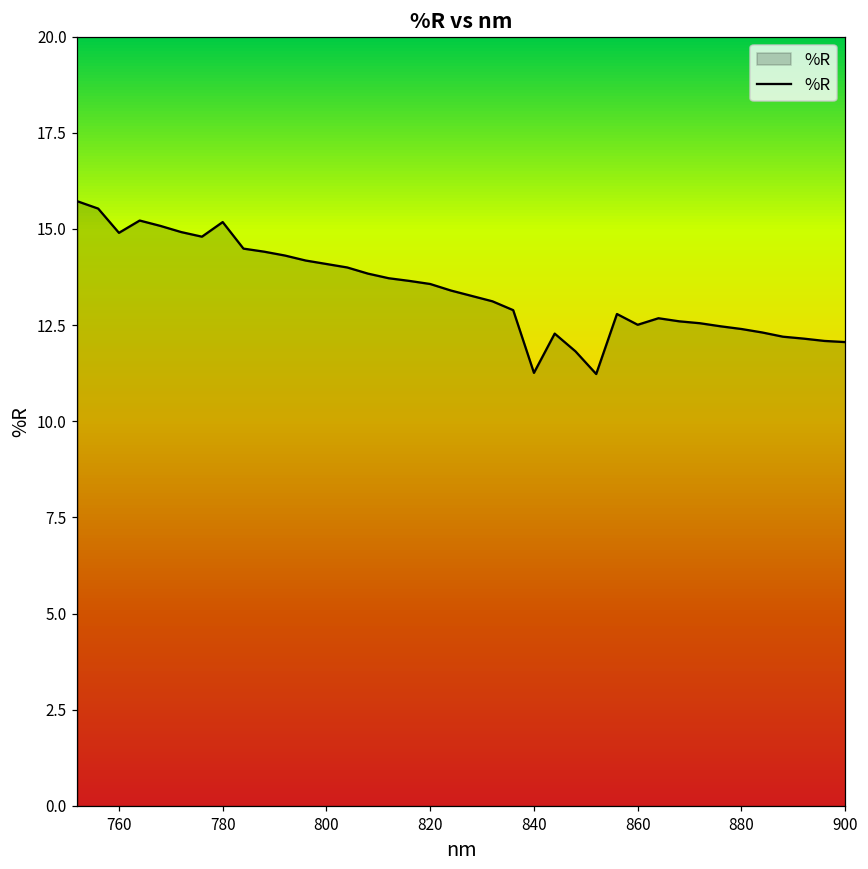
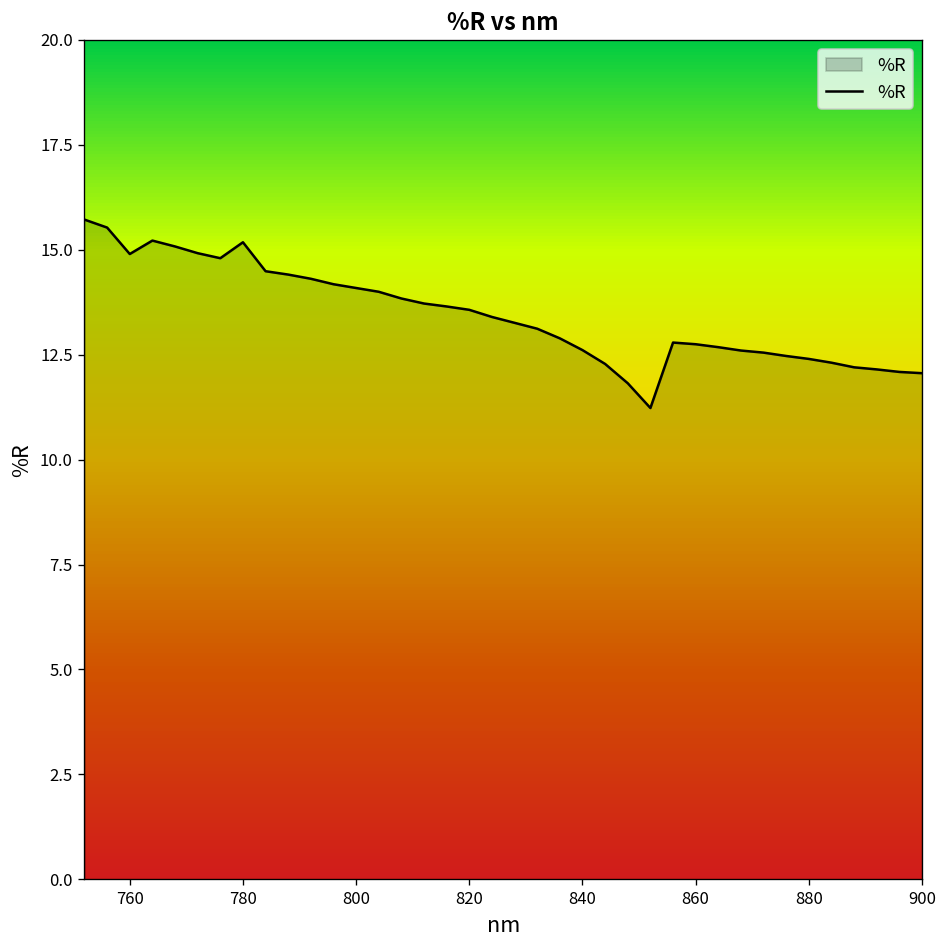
840: 11.3 -> 12.6
860: 12.5 -> 12.8
